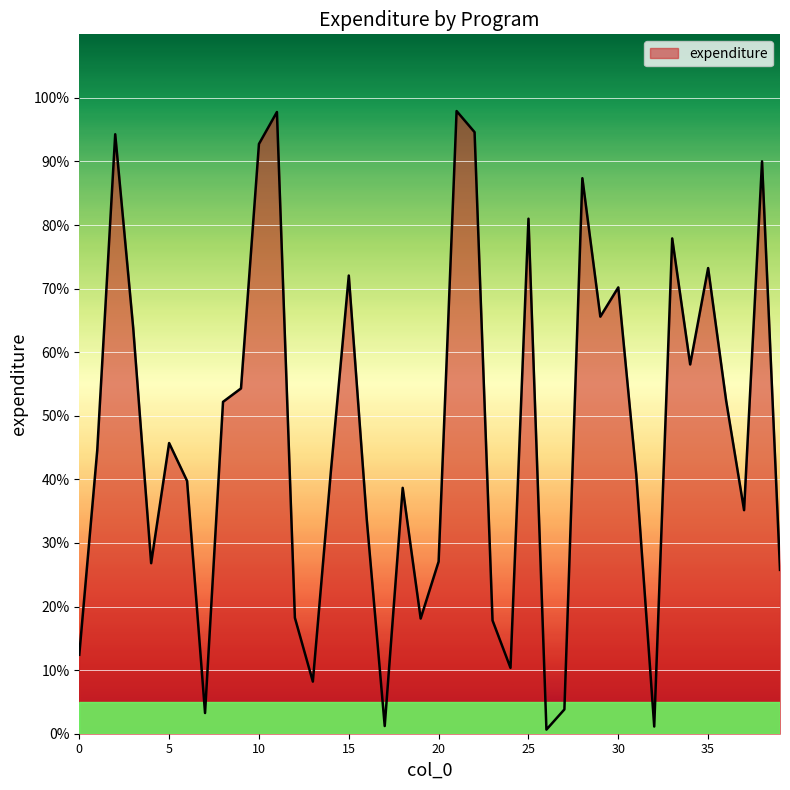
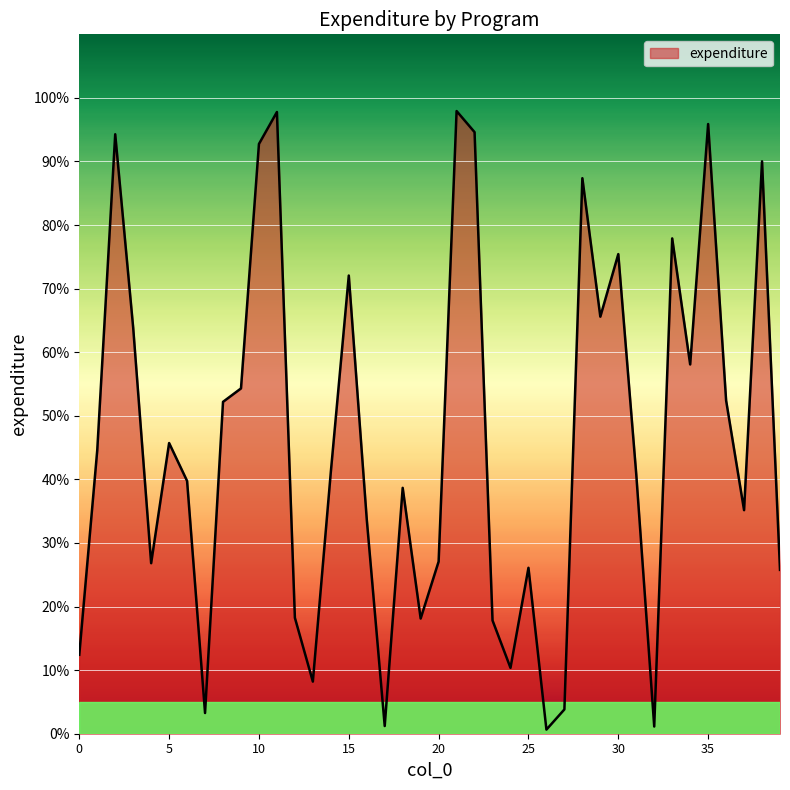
25: 81% -> 26%
30: 70% -> 75%
35: 73% -> 96%
